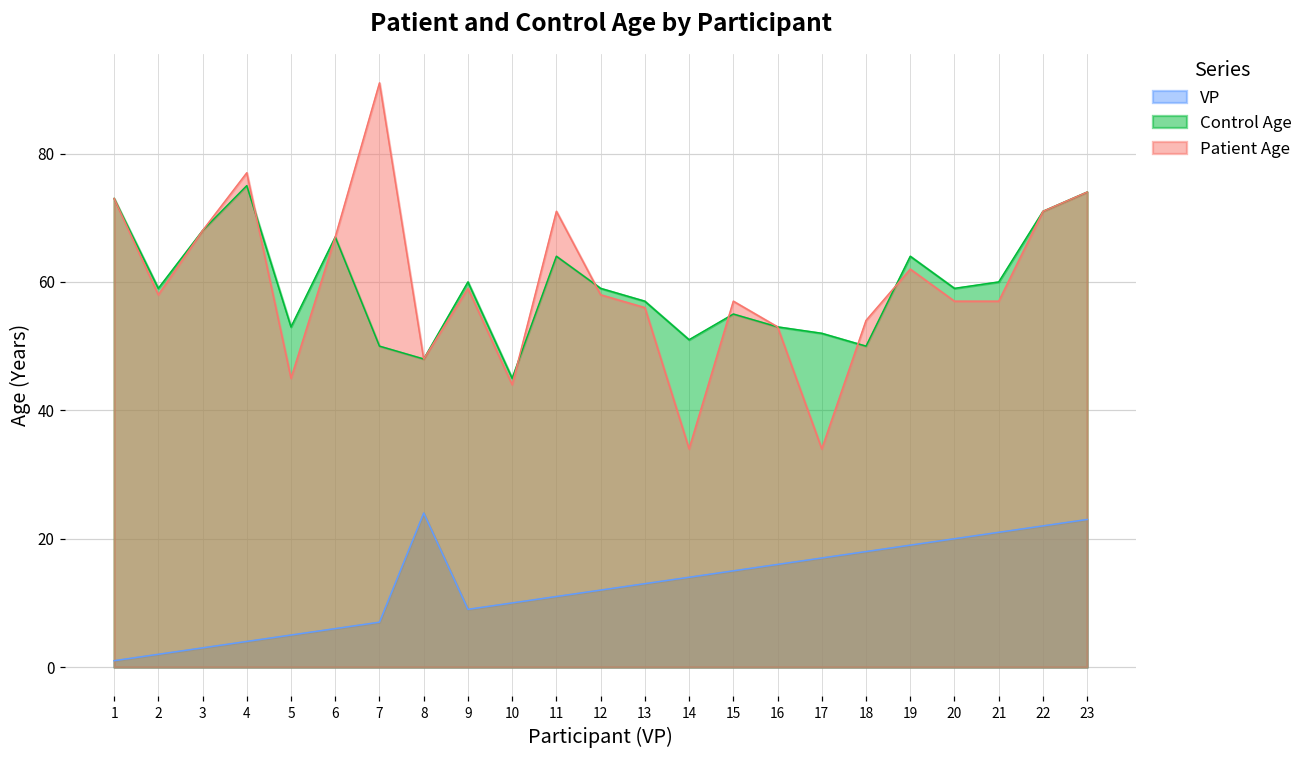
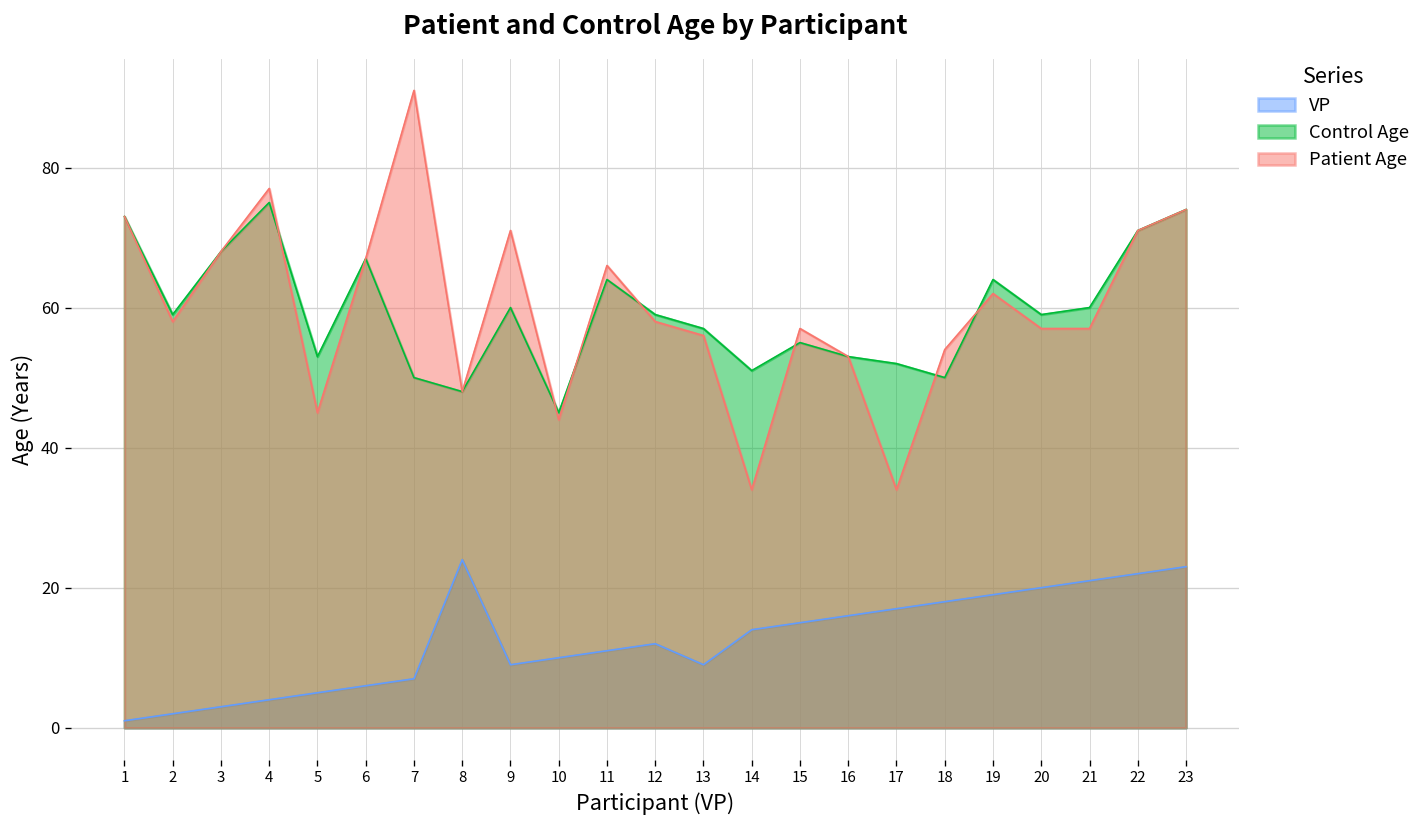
Patient Age, 9: 59 -> 71
Patient Age, 11: 71 -> 66
VP, 13: 13 -> 9
